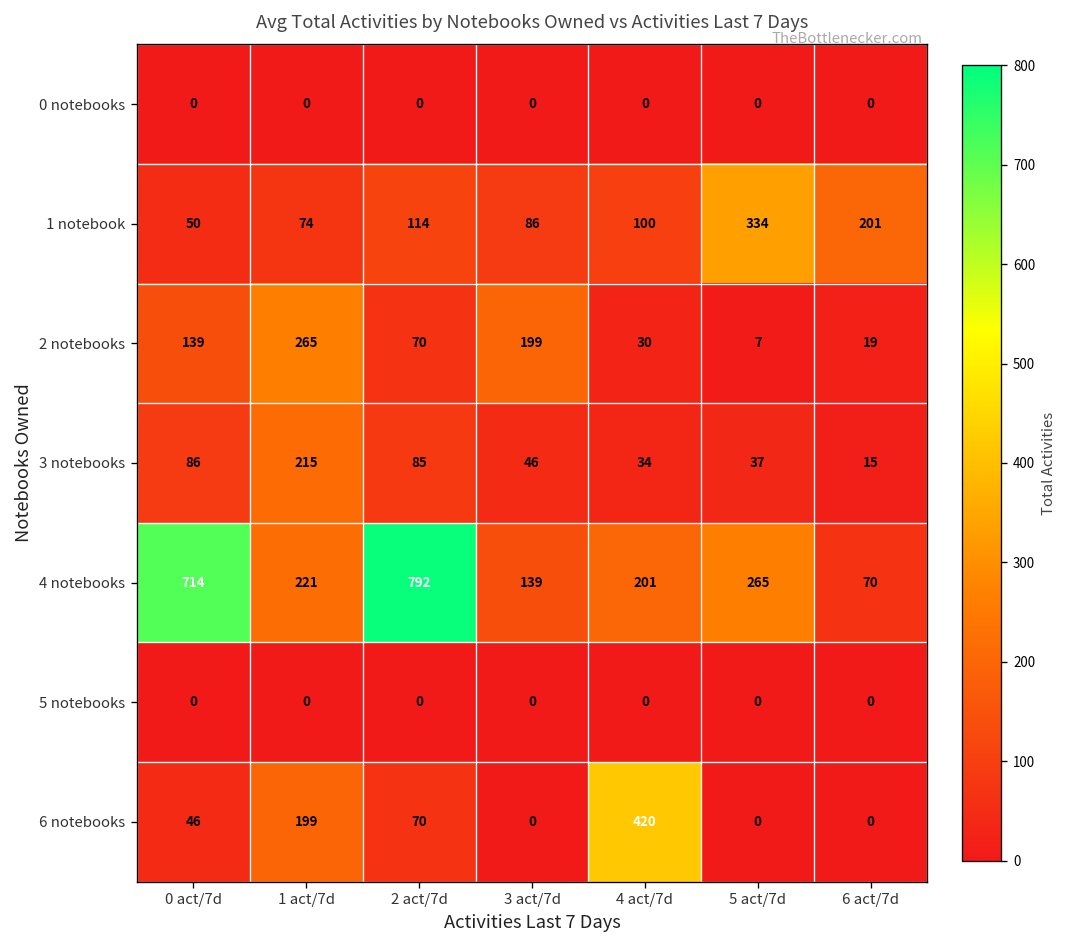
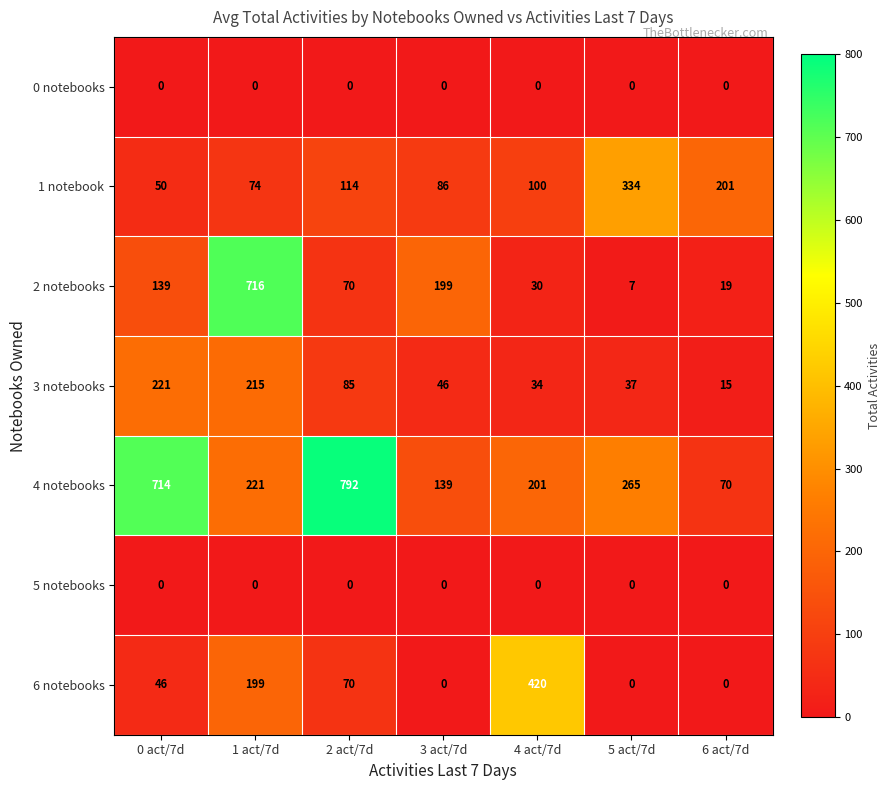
2 notebooks, 1 act/7d: 265 -> 716
3 notebooks, 0 act/7d: 86 -> 221
